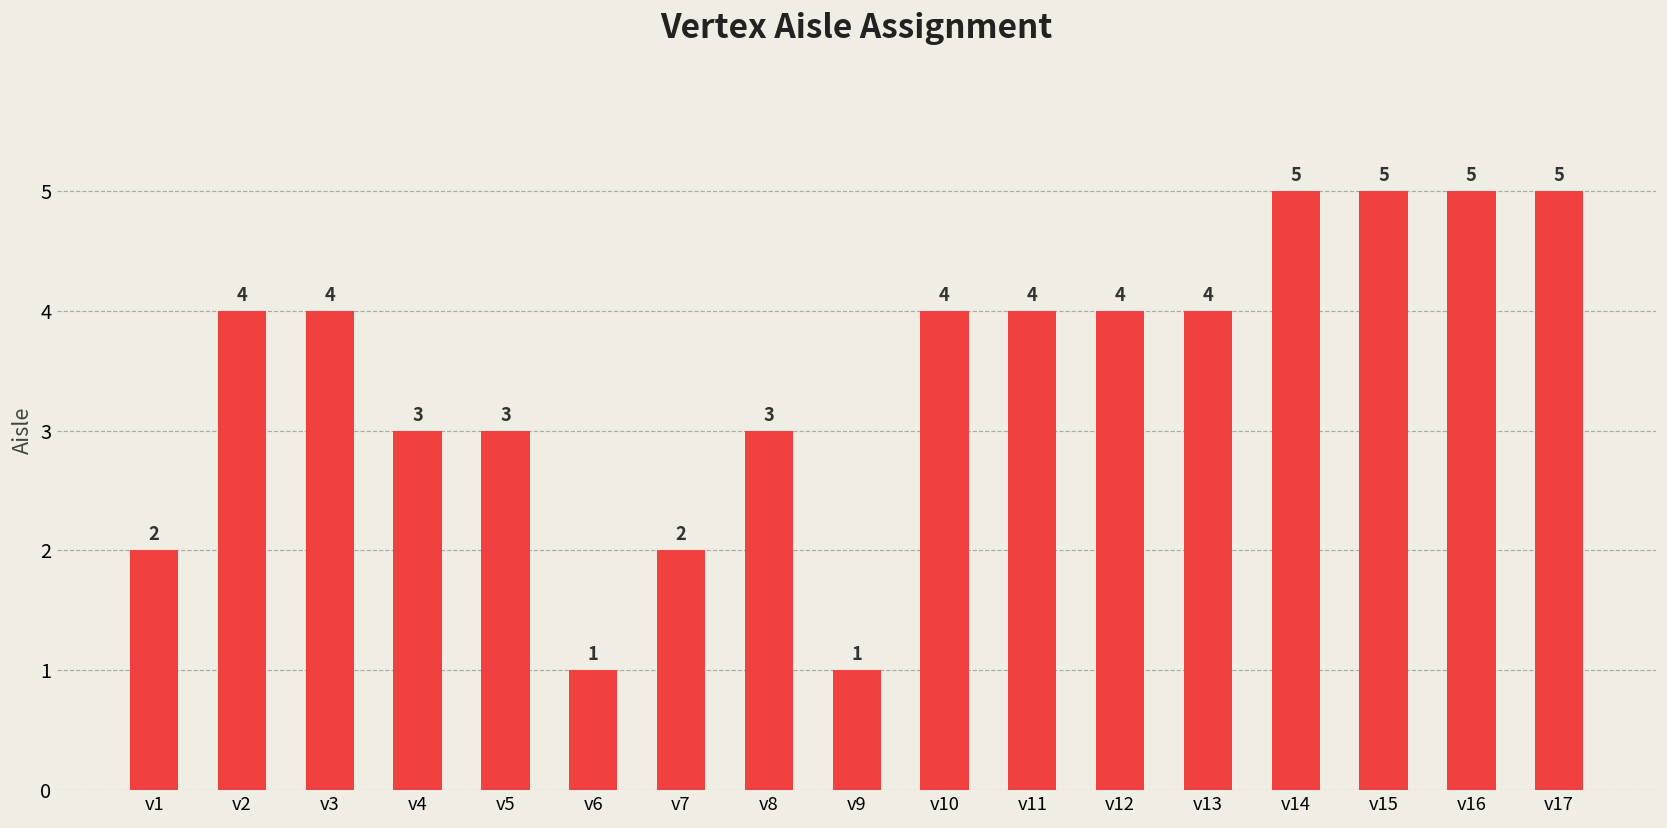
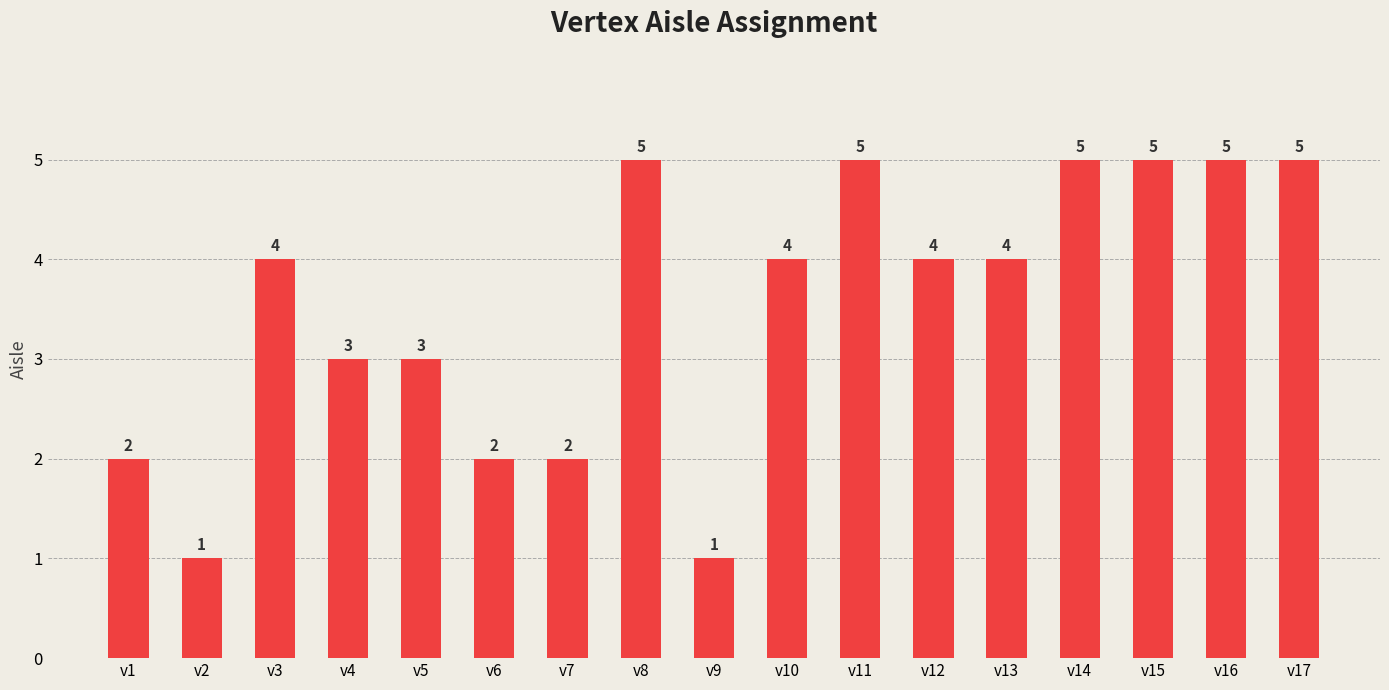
v2: 4 -> 1
v6: 1 -> 2
v8: 3 -> 5
v11: 4 -> 5
